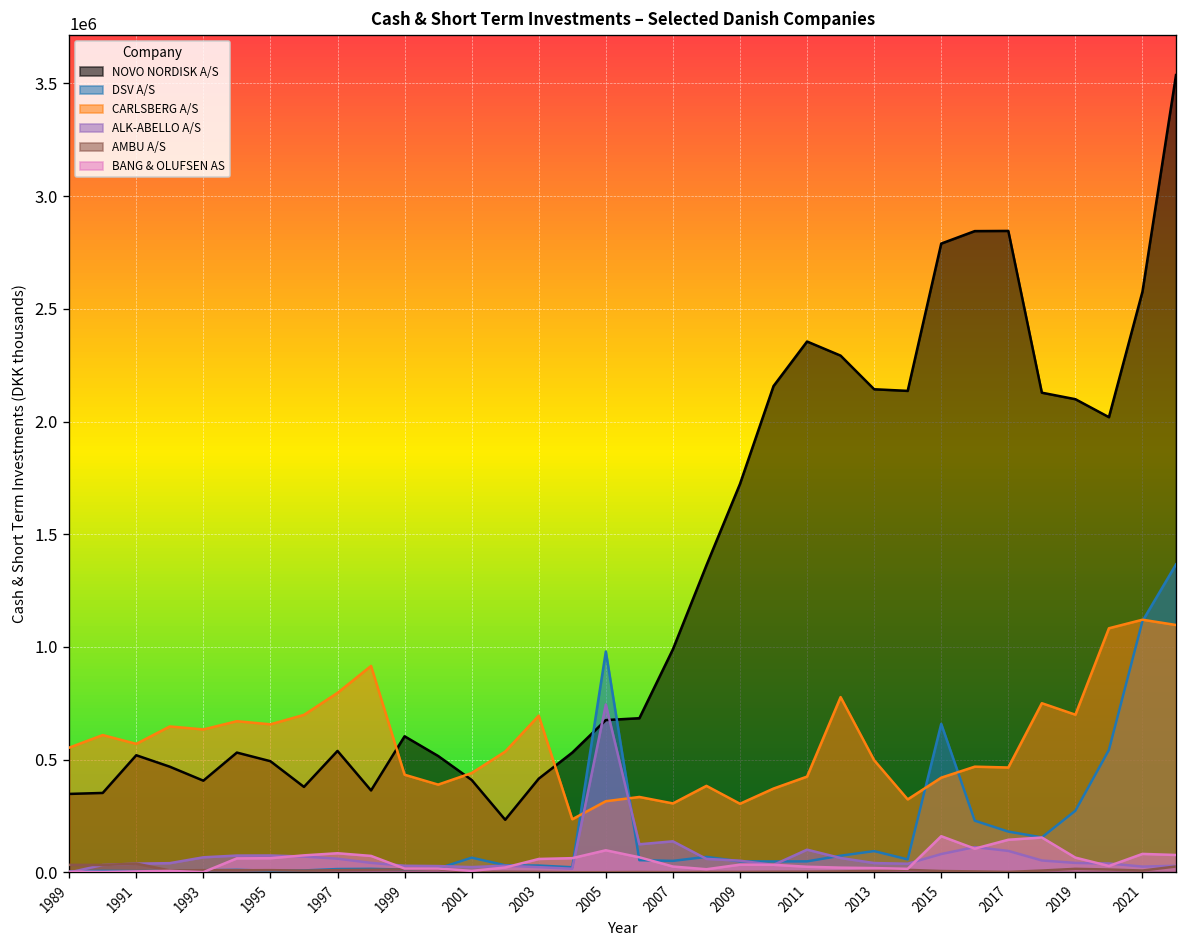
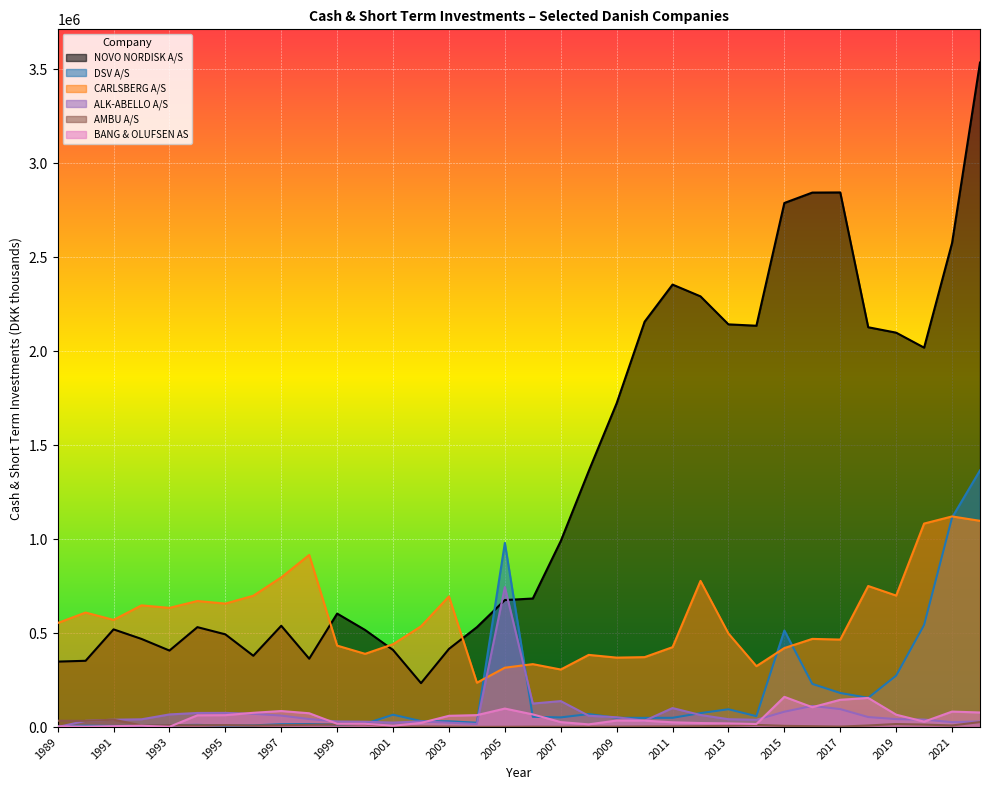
CARLSBERG A/S, 2009: 300000 -> 370000
DSV A/S, 2015: 660000 -> 510000
